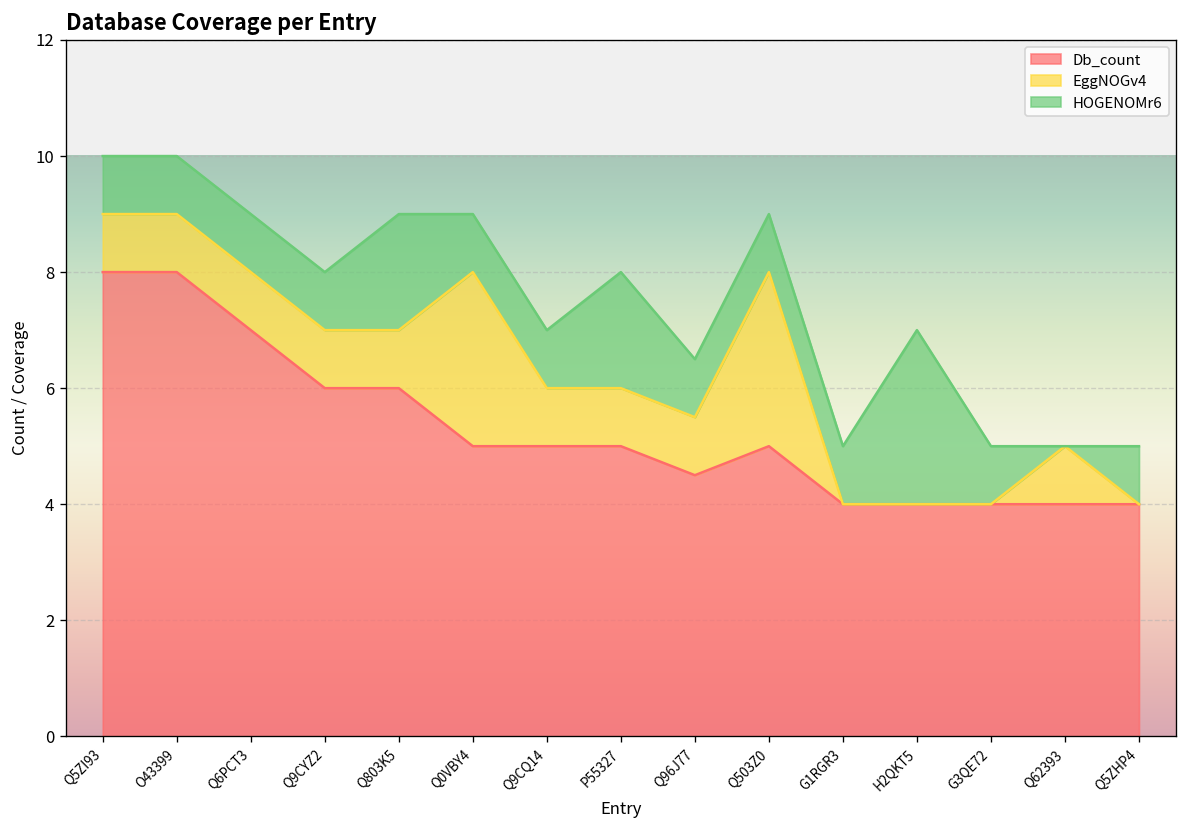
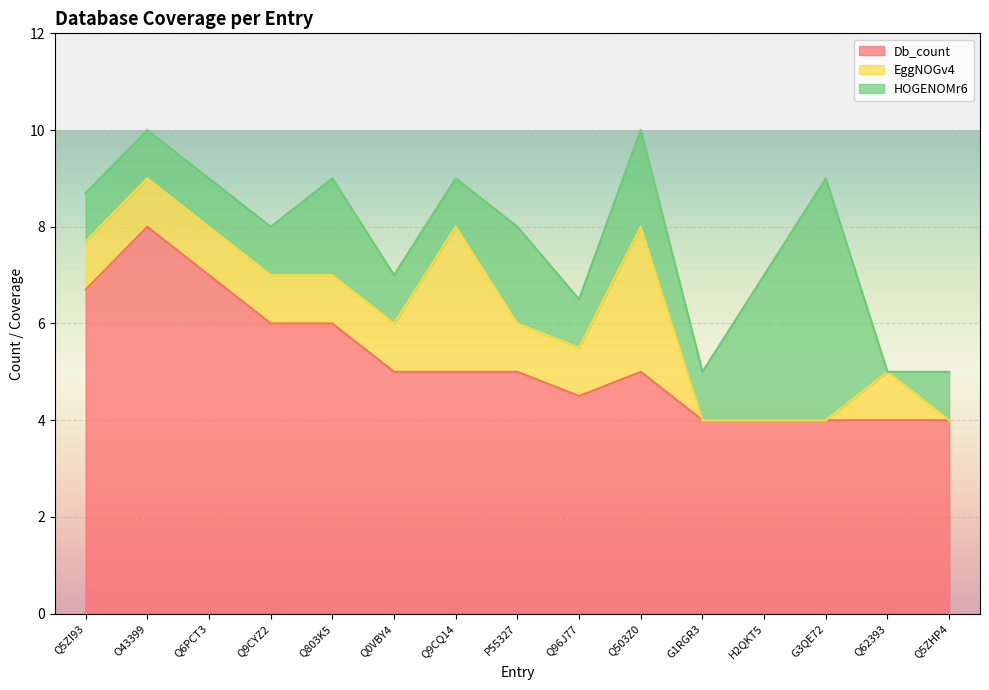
Db_count, Q5ZI93: 8.0 -> 6.7
EggNOGv4, Q0VBY4: 3 -> 1
EggNOGv4, Q9CQ14: 1 -> 3
HOGENOMr6, Q503Z0: 1 -> 2
HOGENOMr6, G3QE72: 1 -> 5
